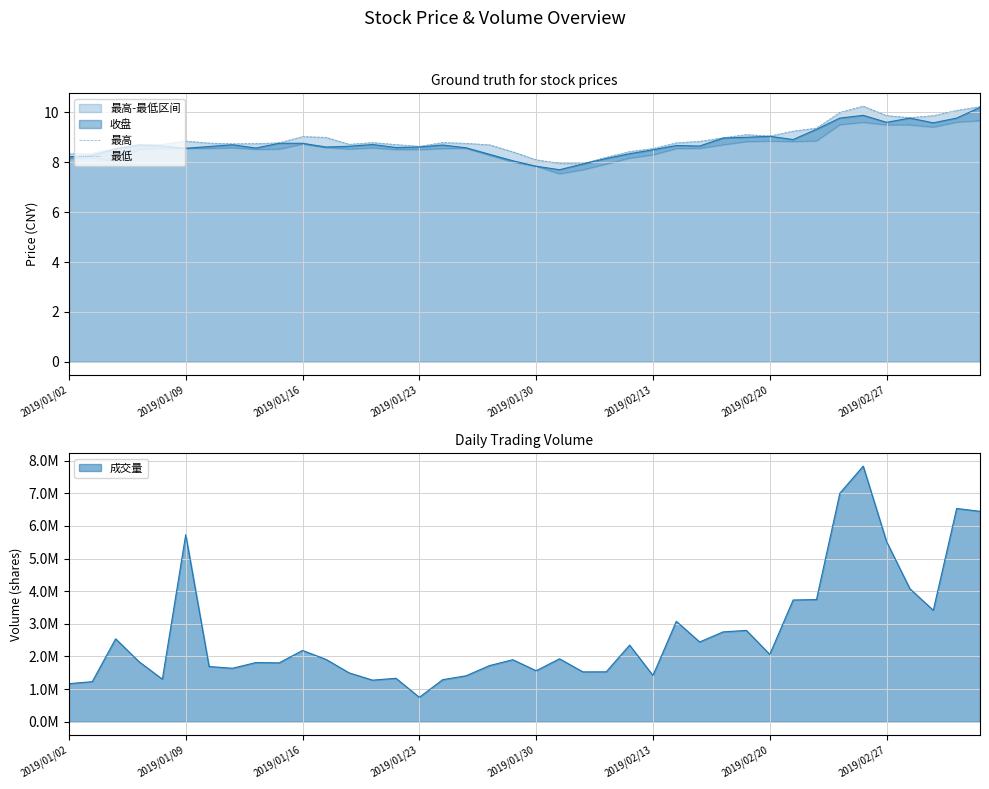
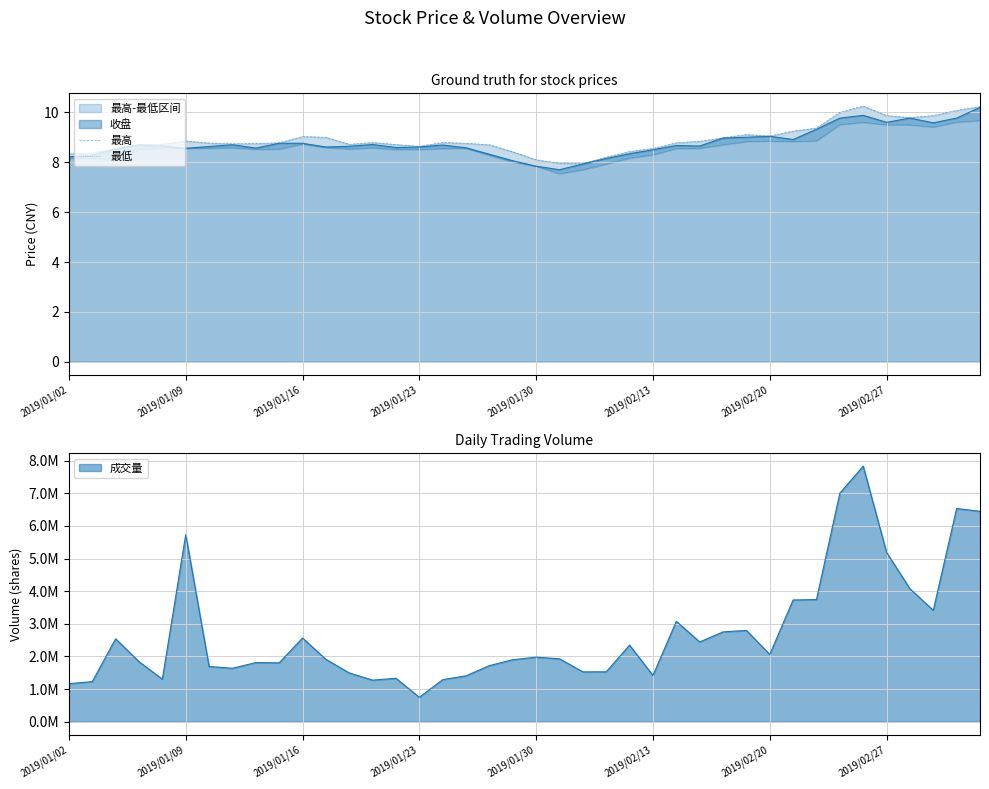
Daily Trading Volume, 2019/01/16: 2200000 -> 2600000
Daily Trading Volume, 2019/01/30: 1600000 -> 2000000
Daily Trading Volume, 2019/02/27: 5500000 -> 5200000
